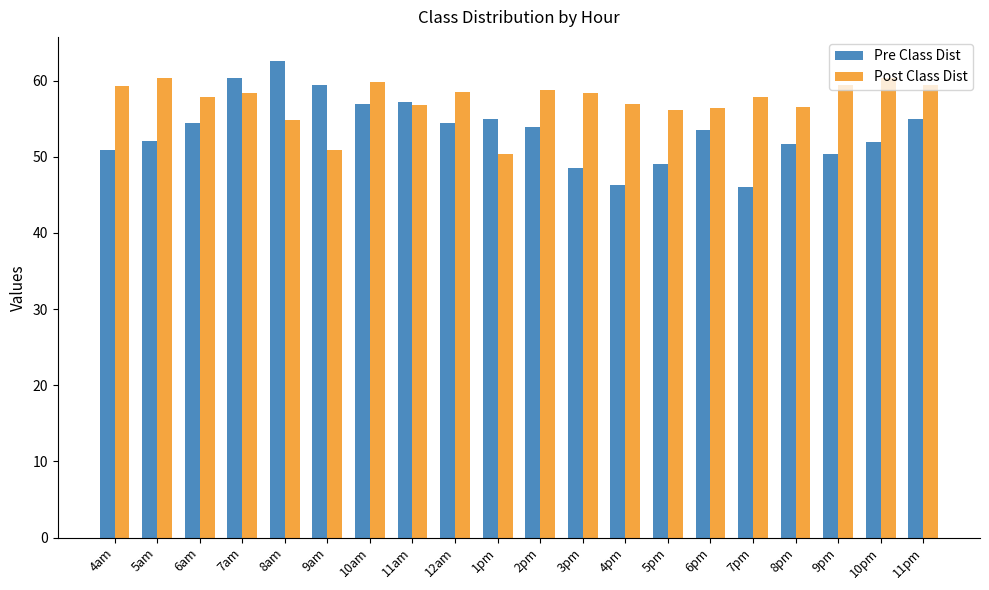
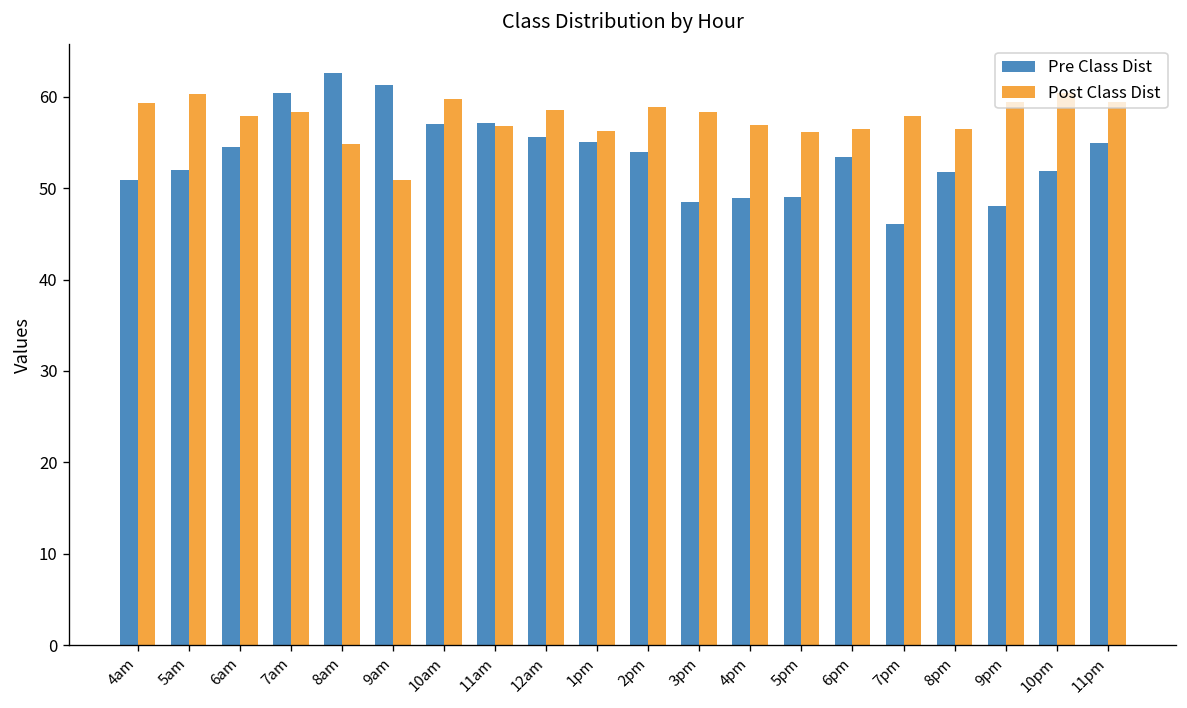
Pre Class Dist, 9am: 59 -> 61
Pre Class Dist, 12am: 54 -> 56
Post Class Dist, 1pm: 50 -> 56
Pre Class Dist, 4pm: 46 -> 49
Pre Class Dist, 9pm: 50 -> 48
